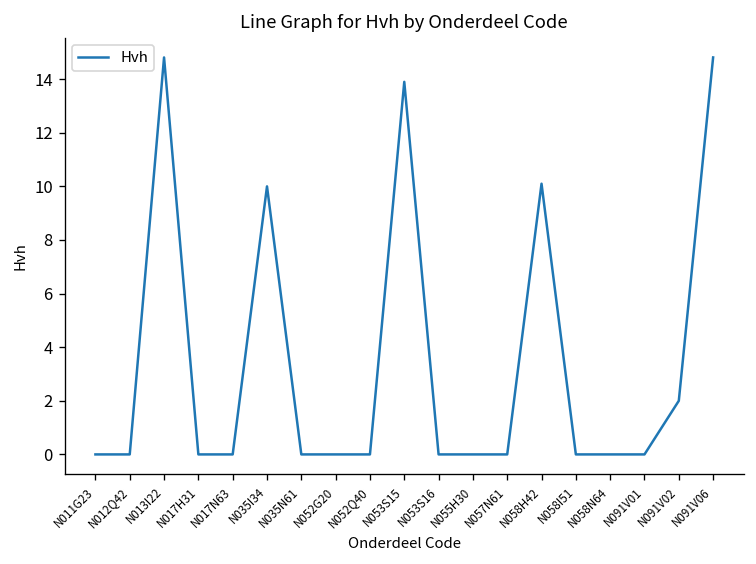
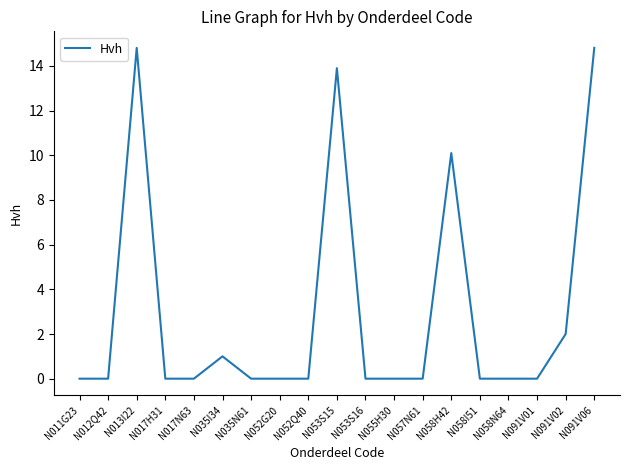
N035I34: 10 -> 1
